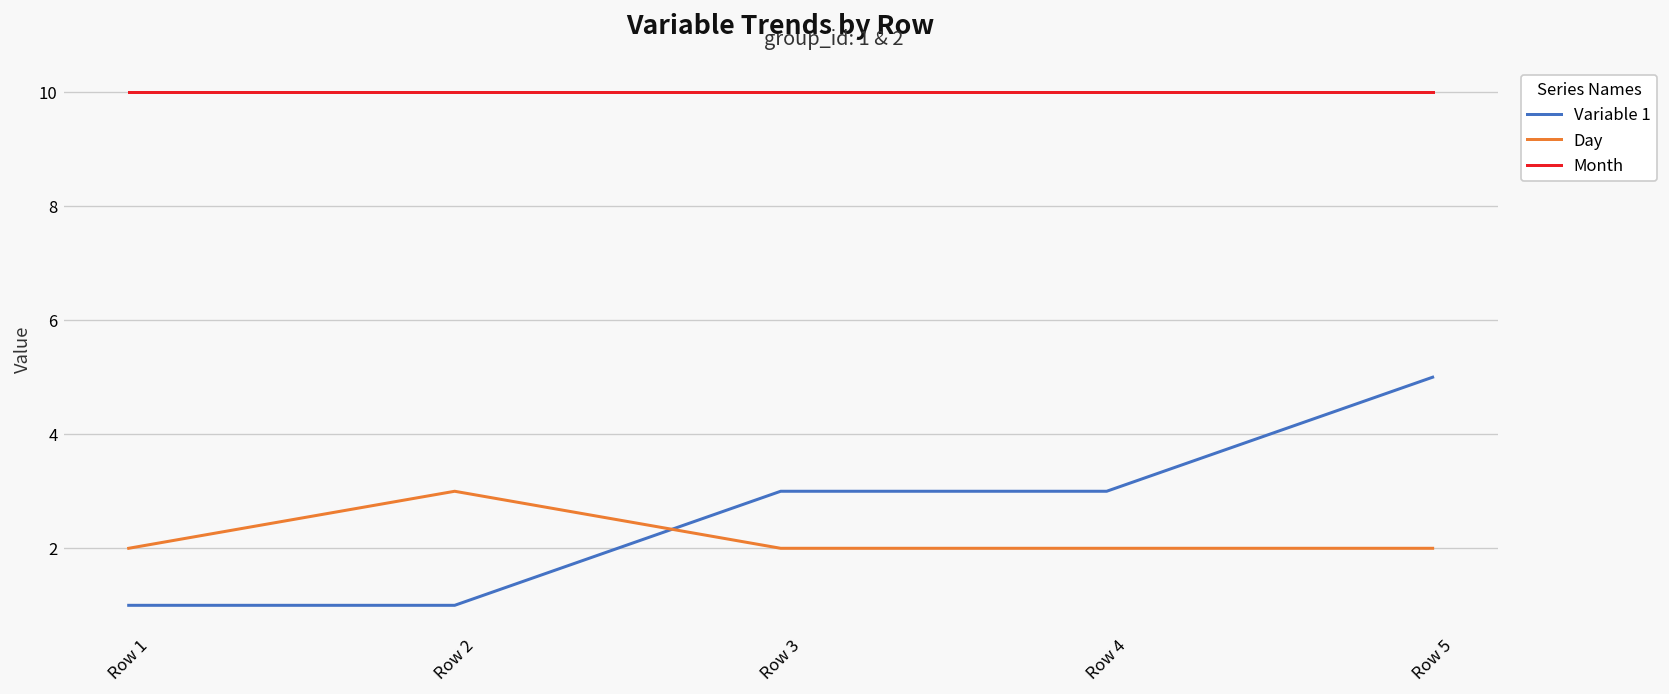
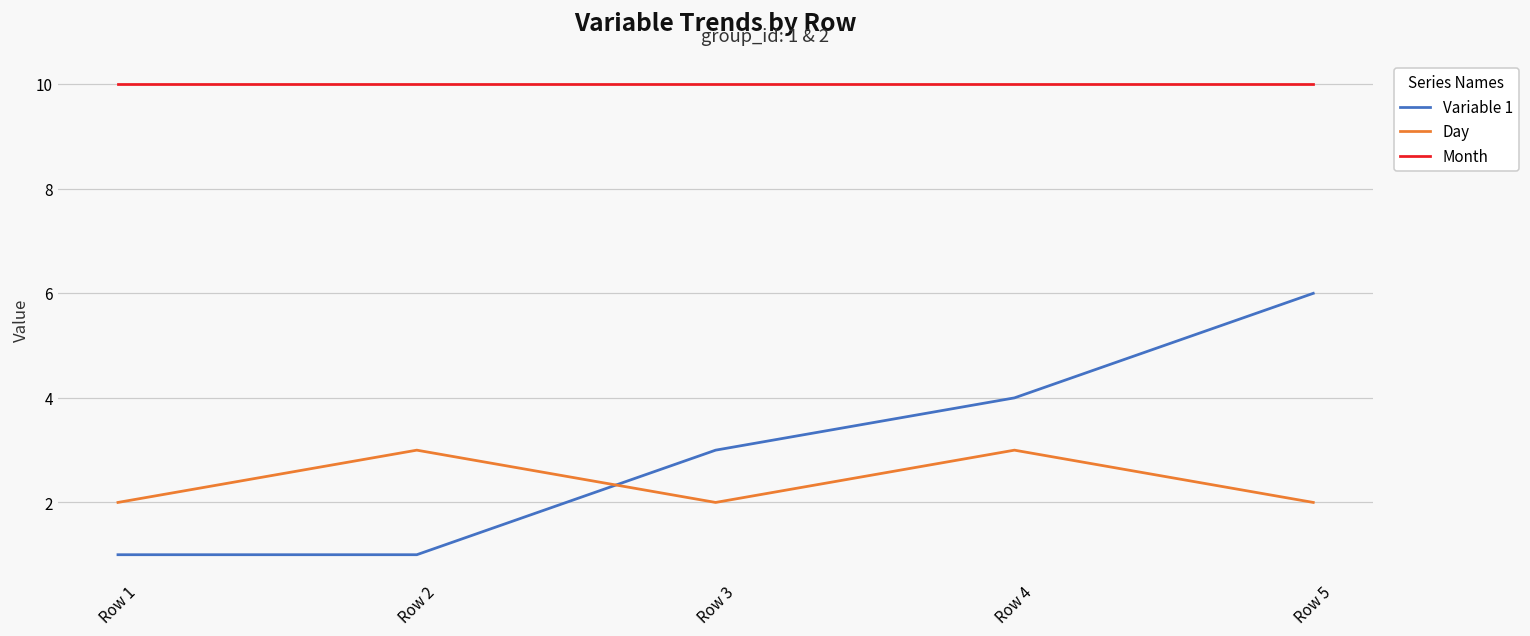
Variable 1, Row 4: 3 -> 4
Day, Row 4: 2 -> 3
Variable 1, Row 5: 5 -> 6
